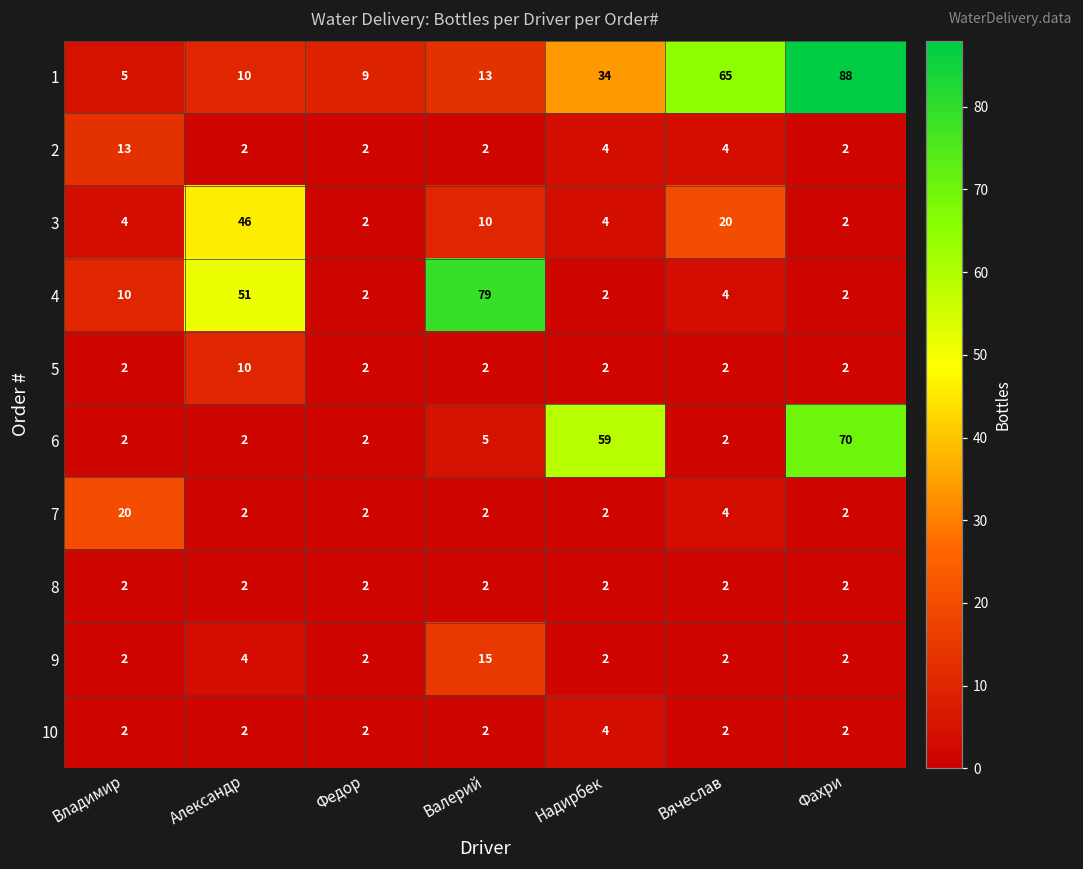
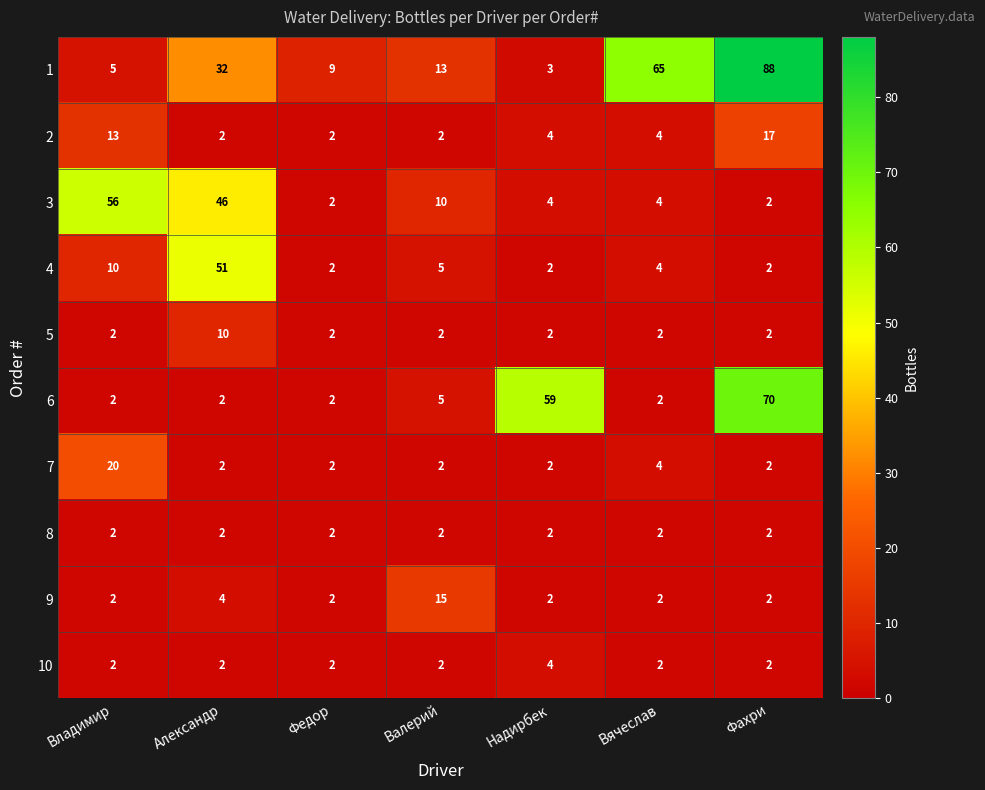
1, Александр: 10 -> 32
1, Надирбек: 34 -> 3
2, Фахри: 2 -> 17
3, Владимир: 4 -> 56
3, Вячеслав: 20 -> 4
4, Валерий: 79 -> 5
